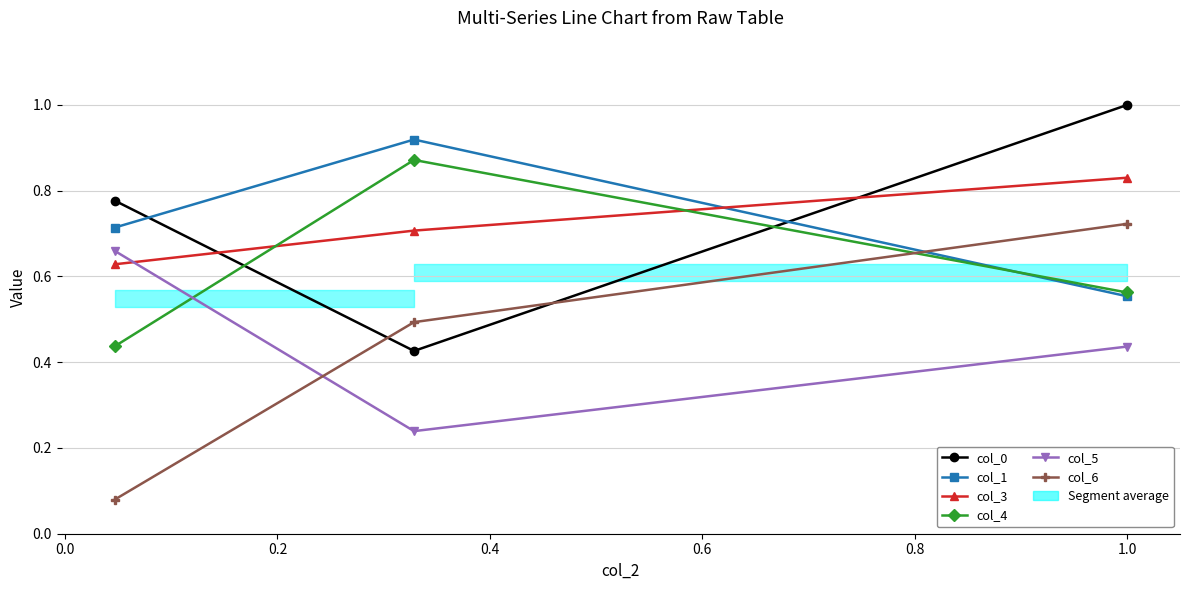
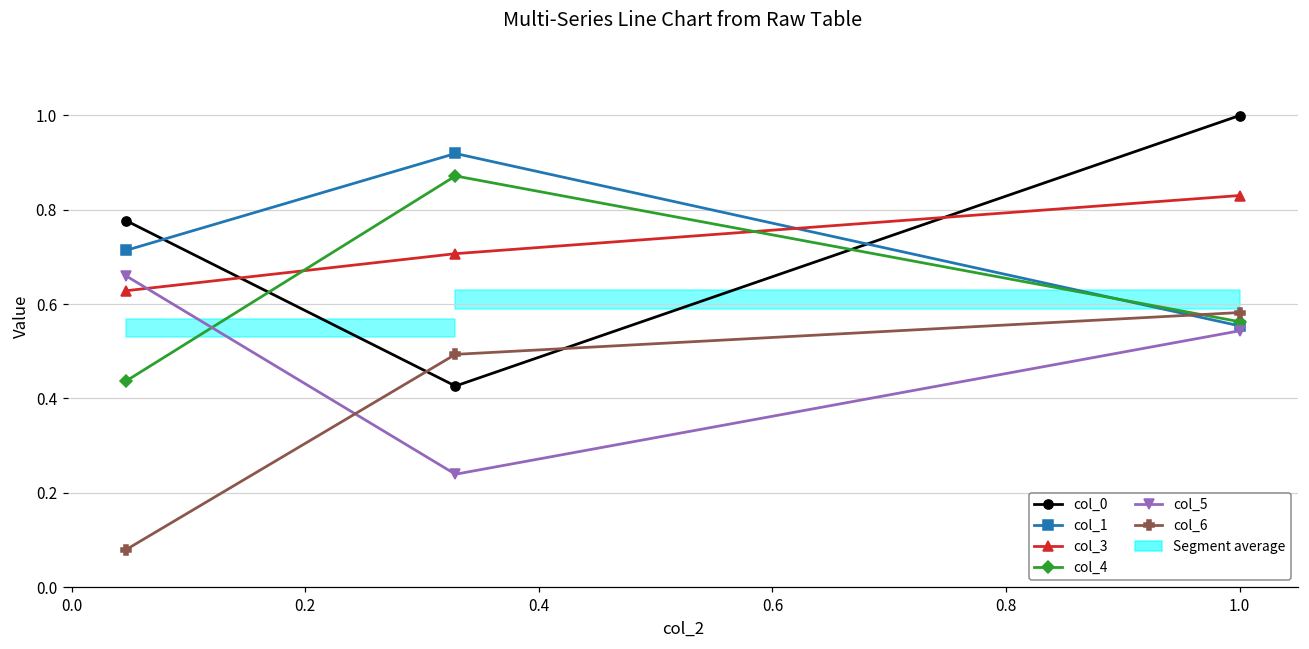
col_5, 1.0: 0.44 -> 0.54
col_6, 1.0: 0.72 -> 0.58
